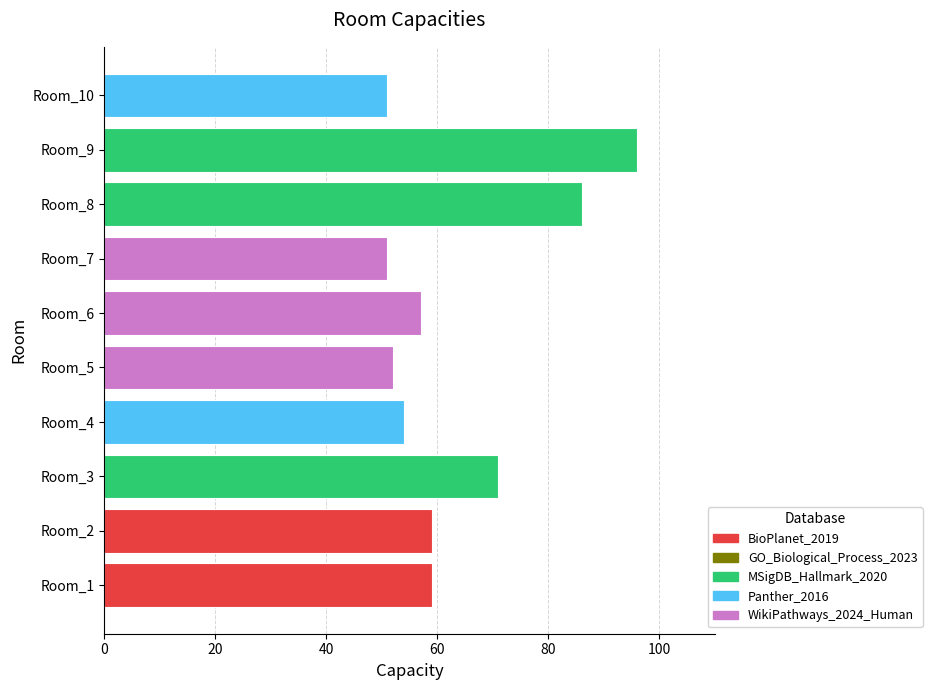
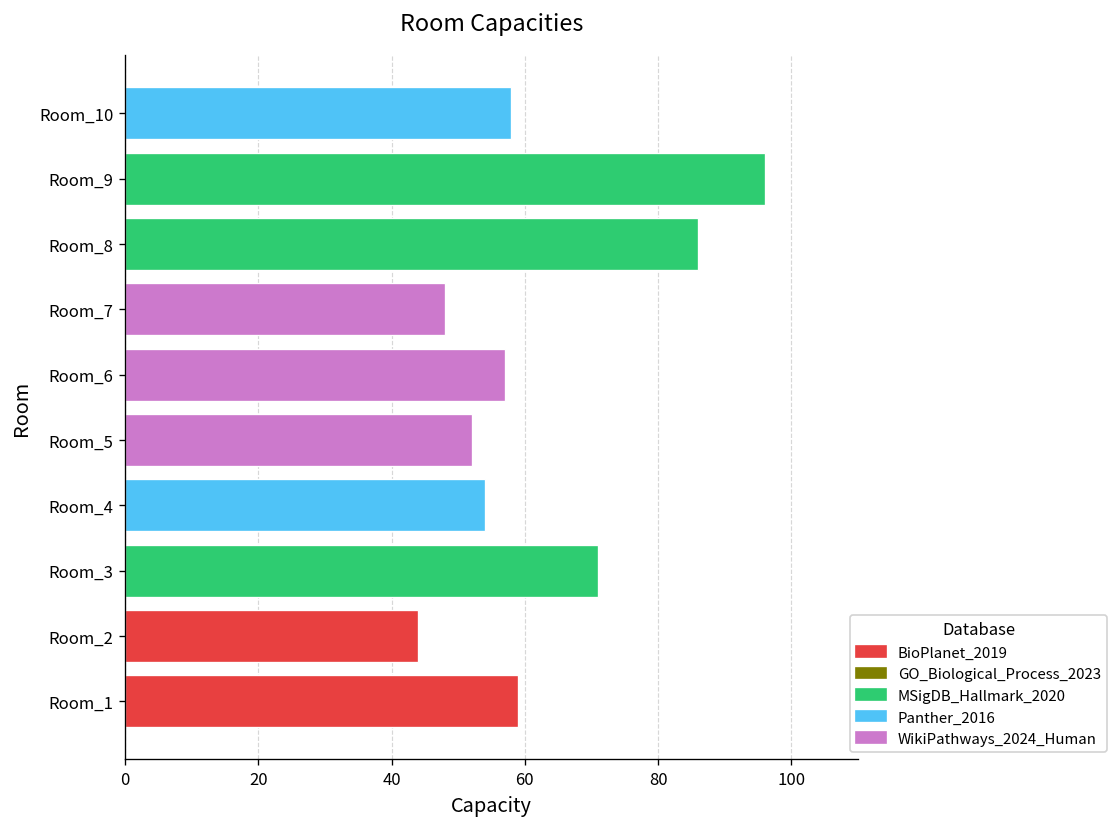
Room_10: 51 -> 58
Room_7: 51 -> 48
Room_2: 59 -> 44
